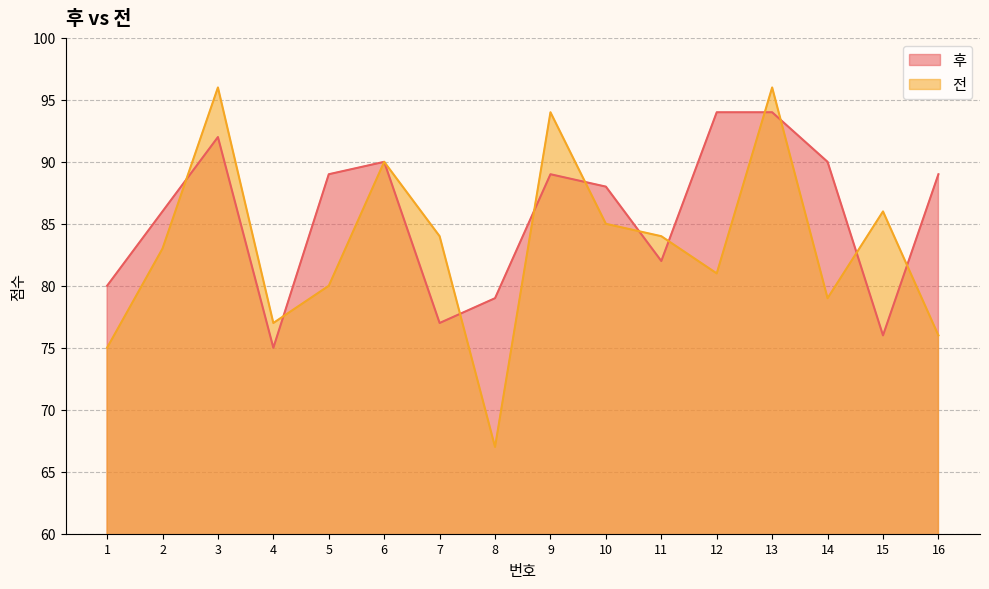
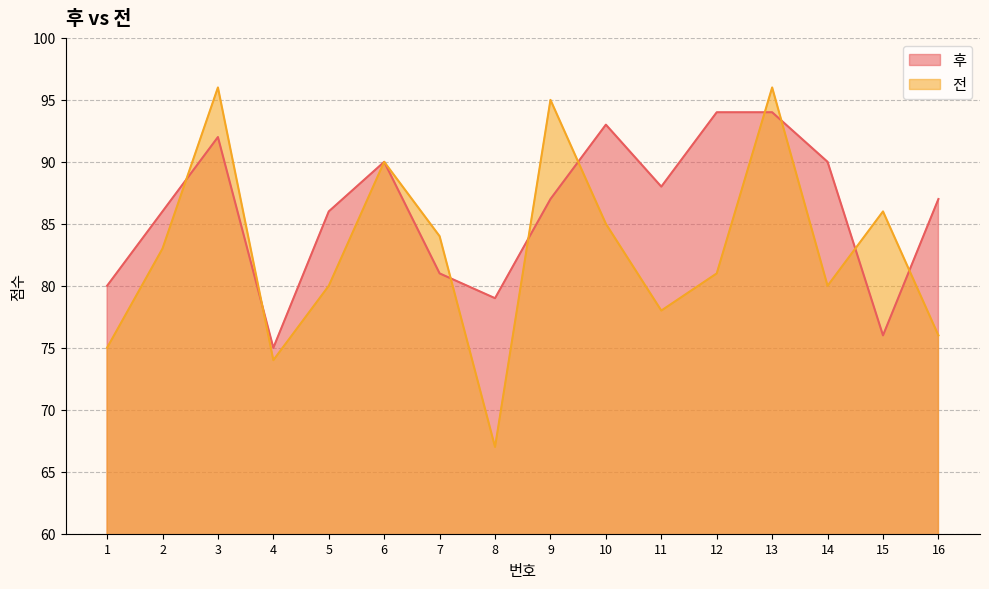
전, 4: 77 -> 74
후, 5: 89 -> 86
후, 7: 77 -> 81
후, 9: 89 -> 87
전, 9: 94 -> 95
후, 10: 88 -> 93
후, 11: 82 -> 88
전, 11: 84 -> 78
전, 14: 79 -> 80
후, 16: 89 -> 87
